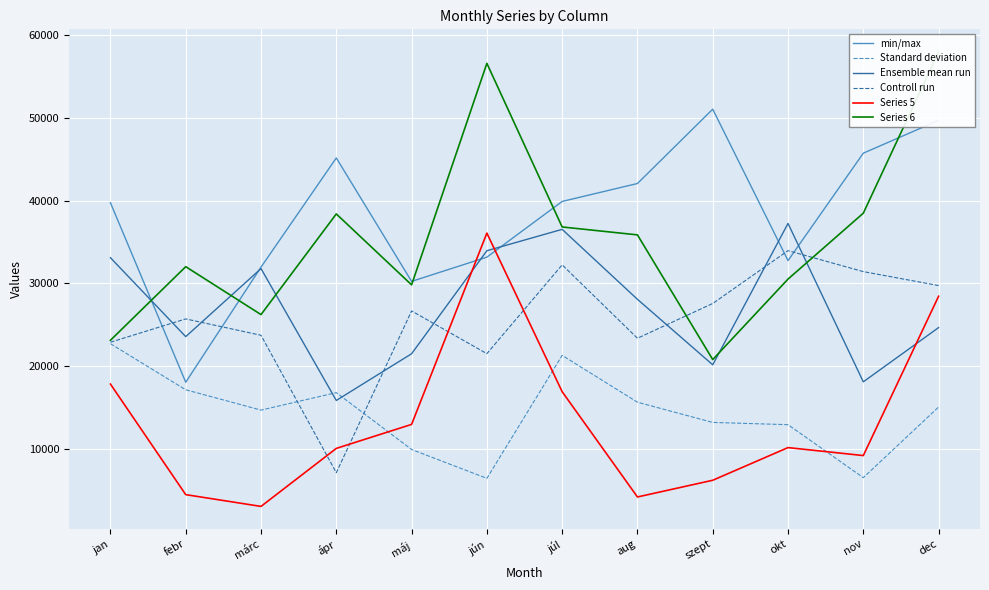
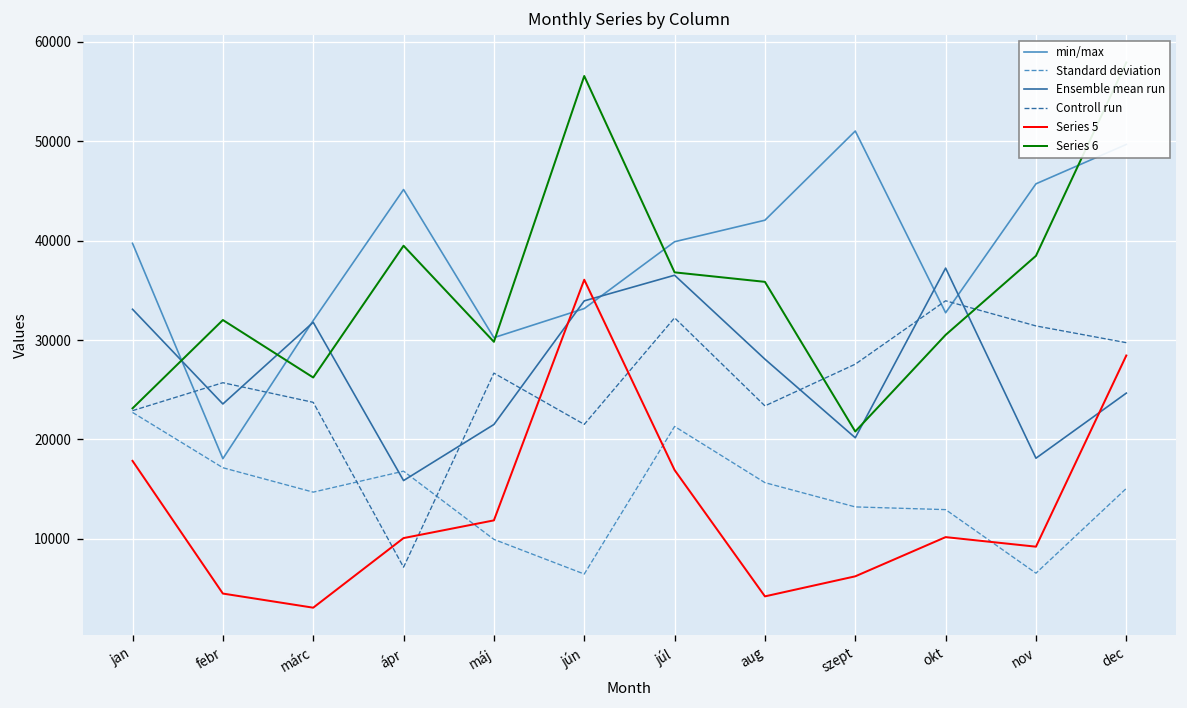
Series 6, ápr: 38000 -> 39000
Series 5, máj: 13000 -> 12000
